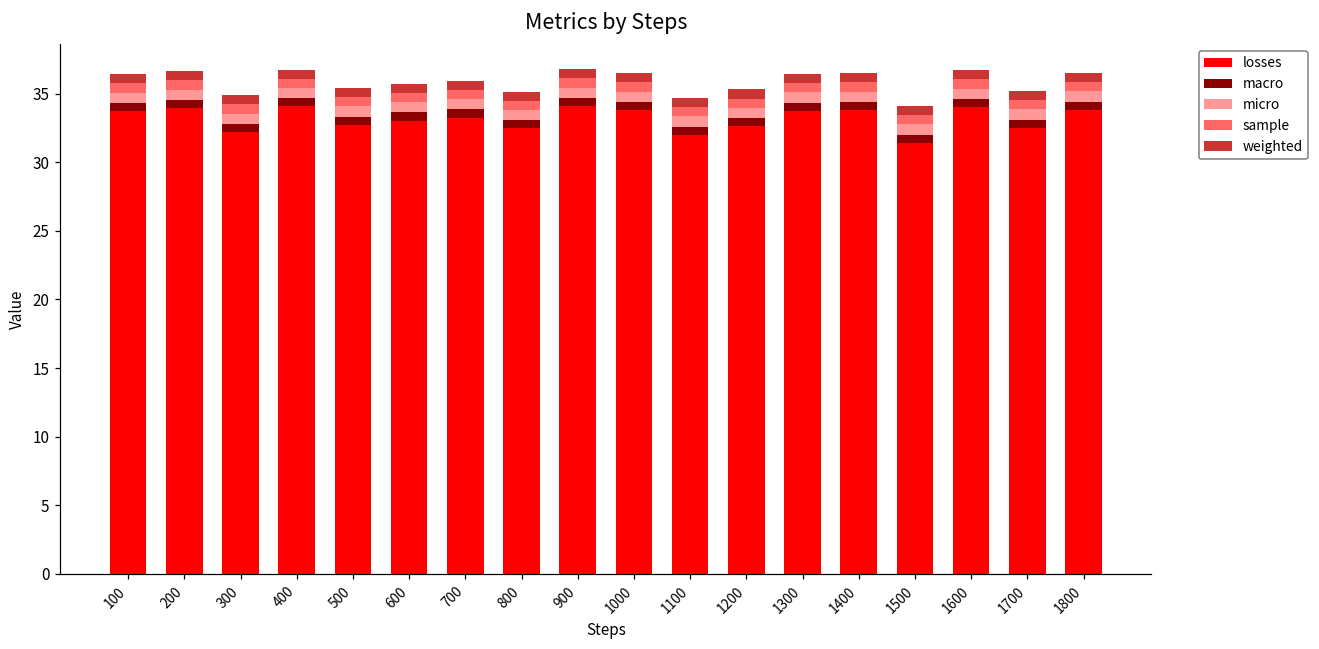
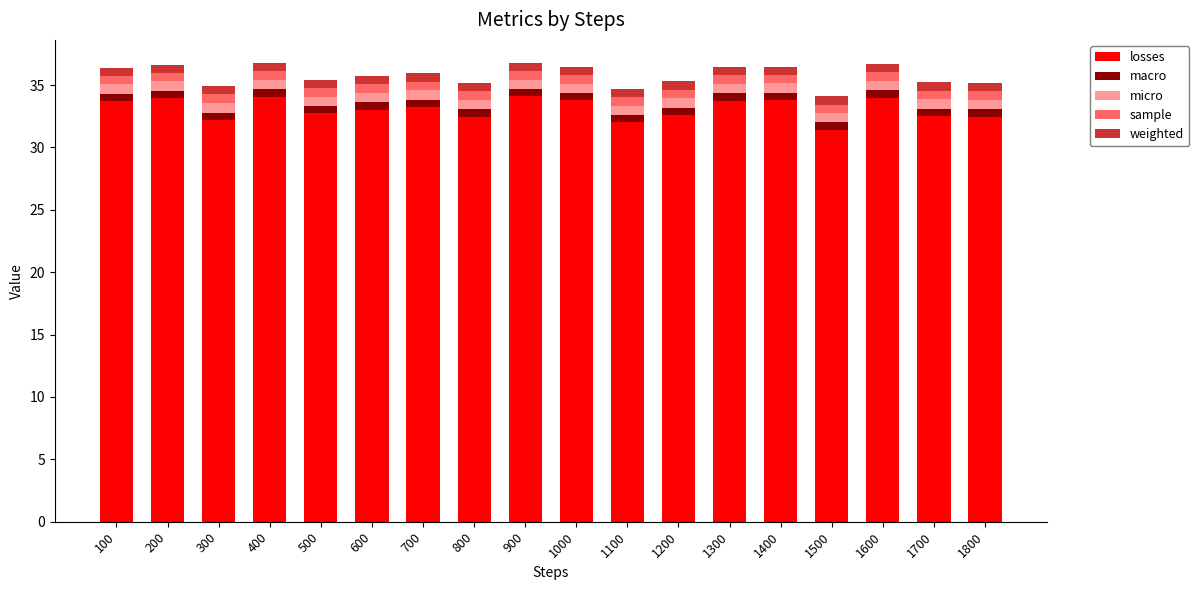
losses, 1800: 33.8 -> 32.5
